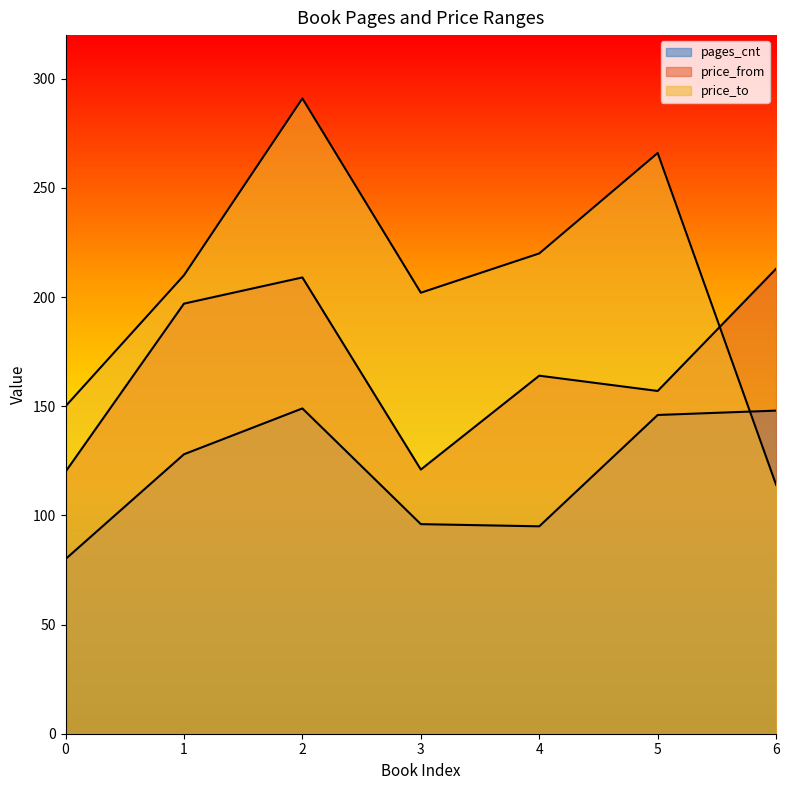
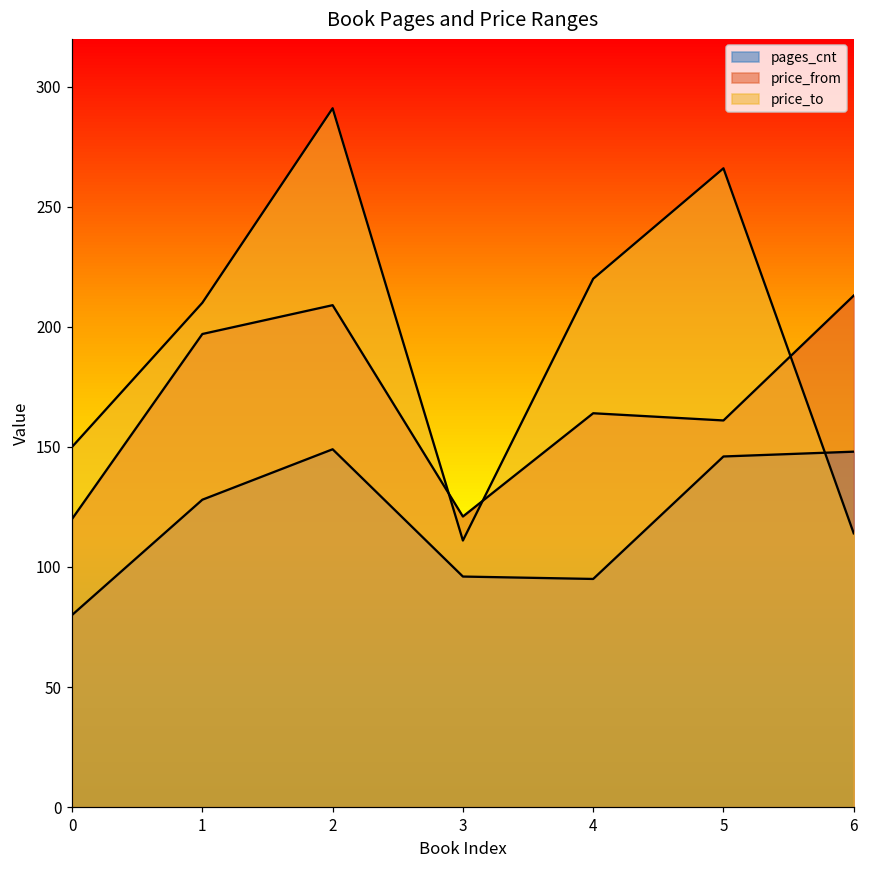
price_to, 3: 202 -> 111
price_from, 5: 157 -> 161
